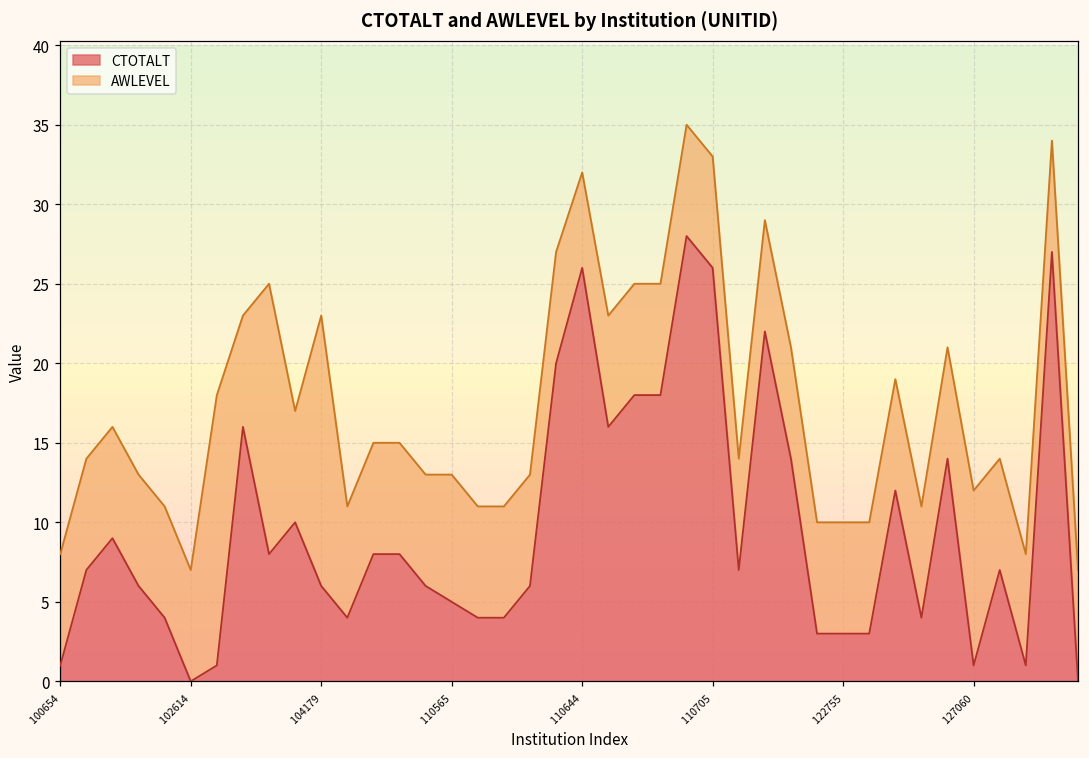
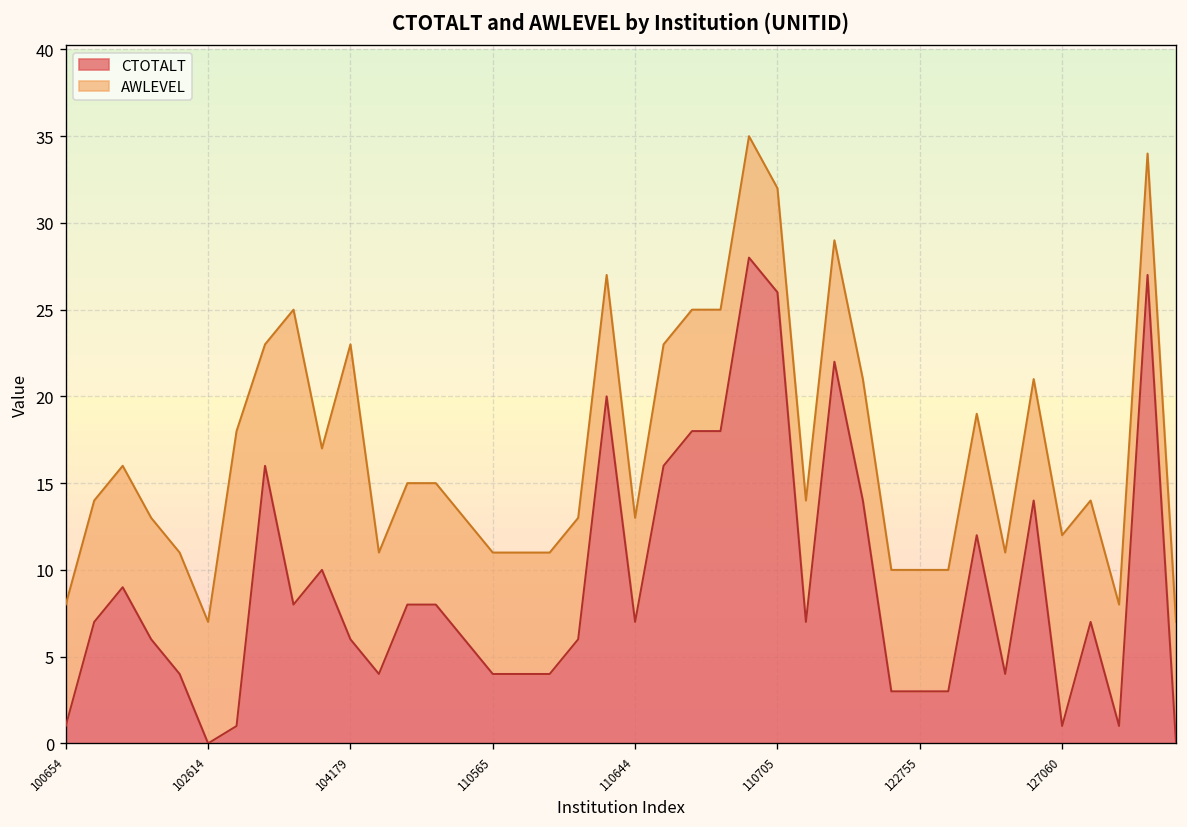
CTOTALT, 110565: 5 -> 4
AWLEVEL, 110565: 8 -> 7
CTOTALT, 110644: 26 -> 7
AWLEVEL, 110705: 7 -> 6
